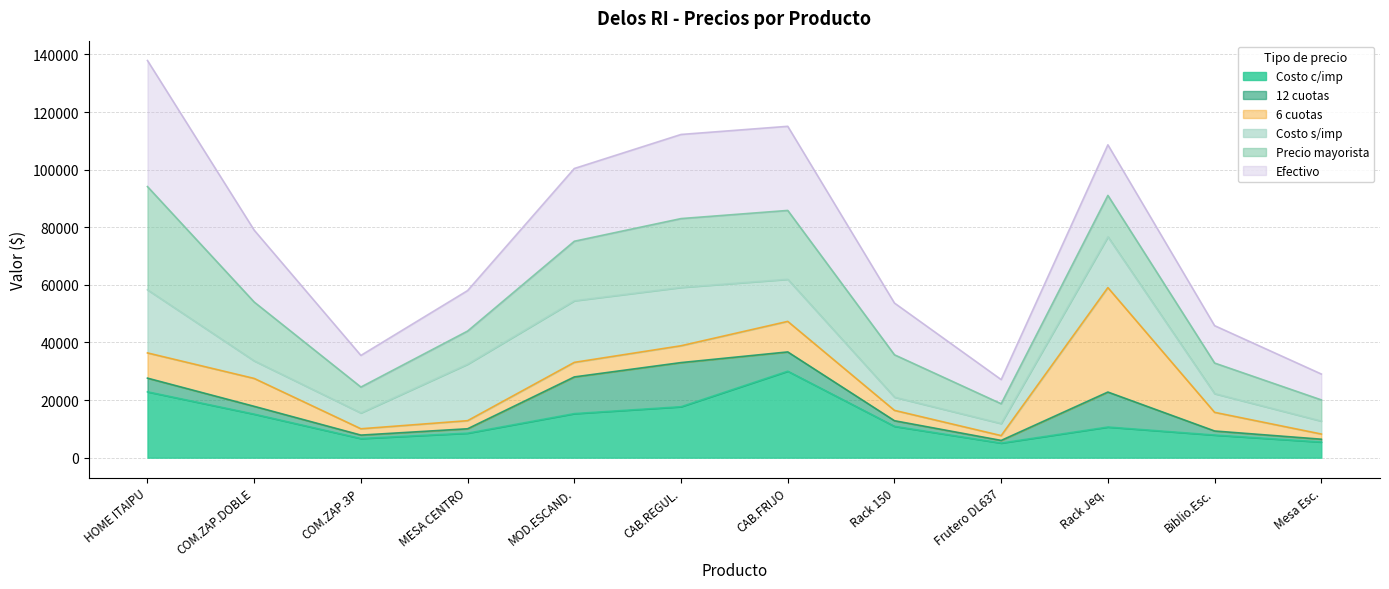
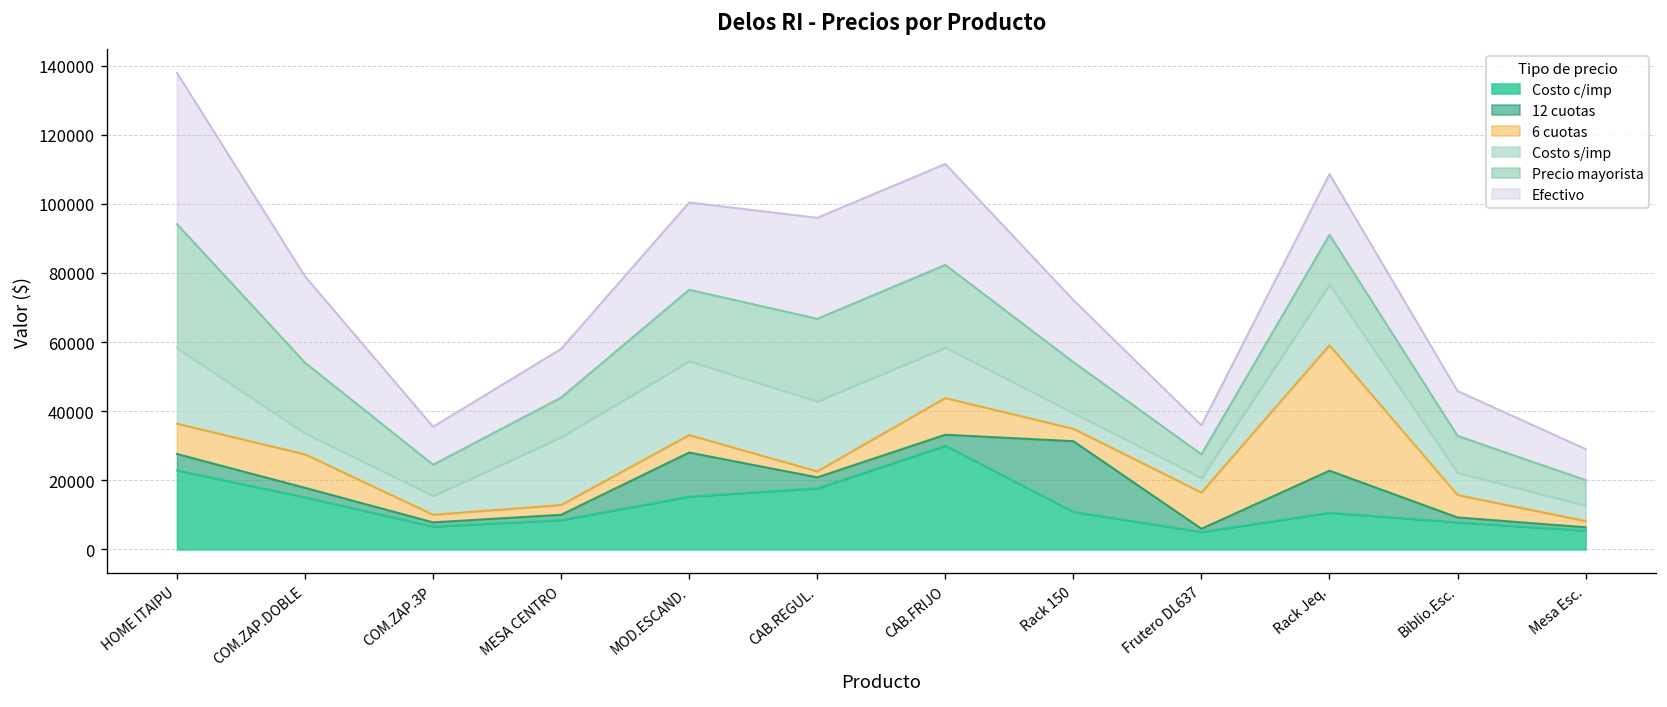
12 cuotas, CAB.REGUL.: 15000 -> 3000
6 cuotas, CAB.REGUL.: 6000 -> 2000
12 cuotas, CAB.FRIJO: 7000 -> 3000
12 cuotas, Rack 150: 2000 -> 20000
6 cuotas, Frutero DL637: 2000 -> 10000
